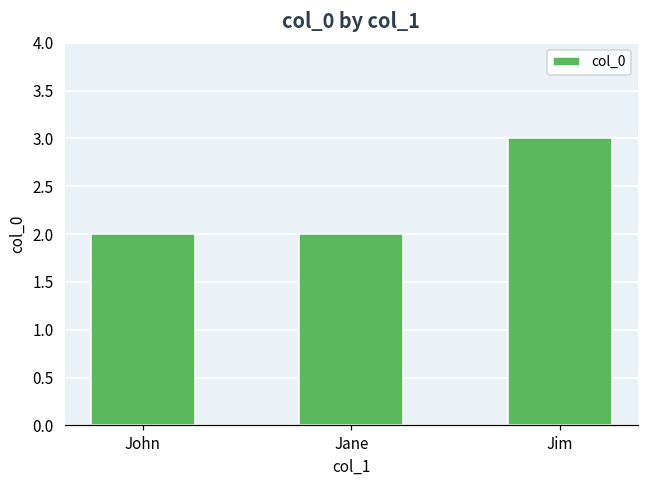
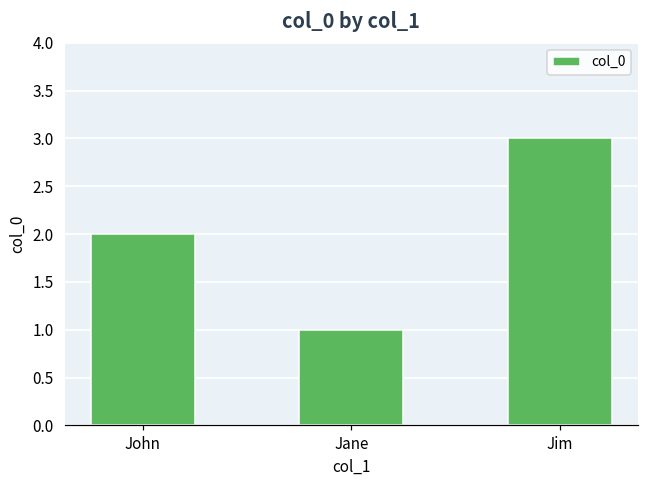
Jane: 2 -> 1
